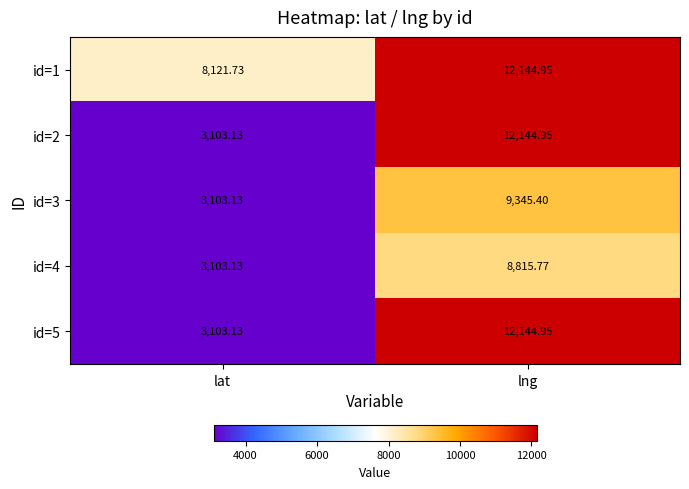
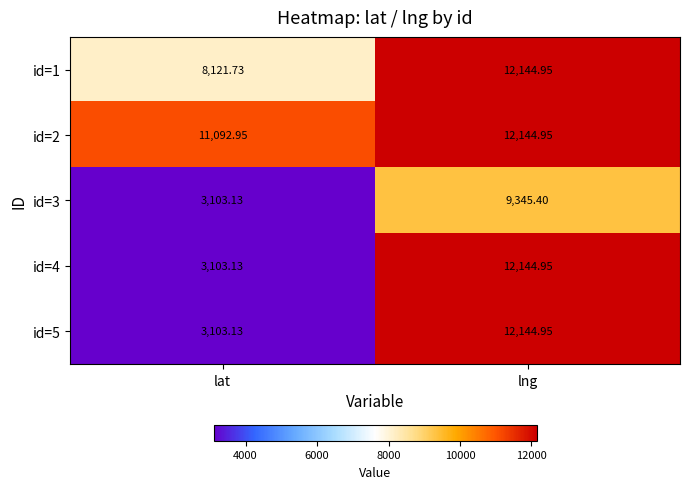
id=2, lat: 3,103.13 -> 11,092.95
id=4, lng: 8,815.77 -> 12,144.95
